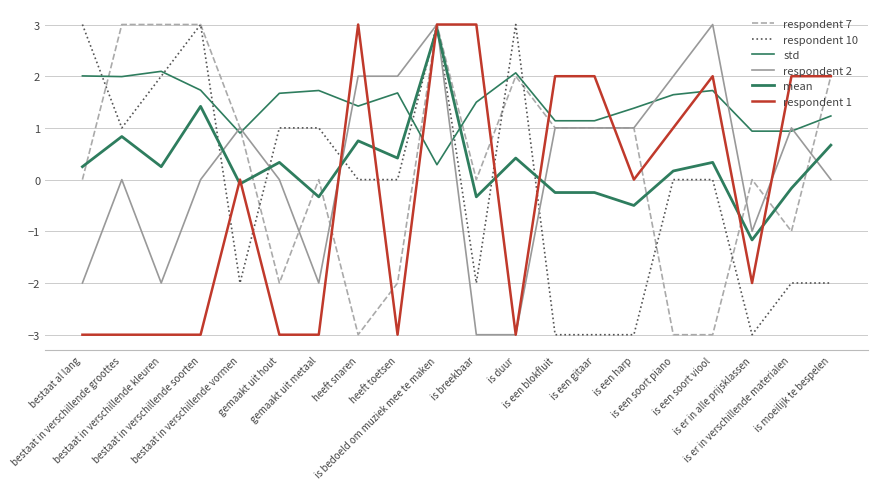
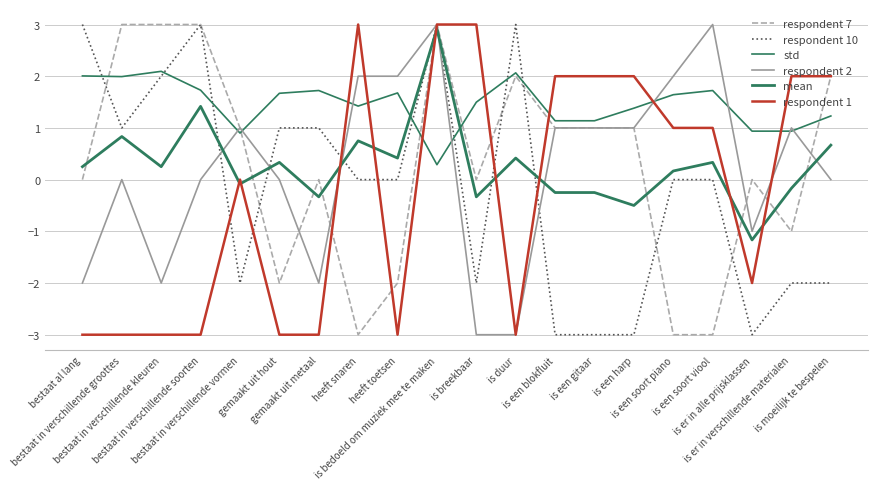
respondent 1, is een harp: 0 -> 2
respondent 1, is een soort viool: 2 -> 1
